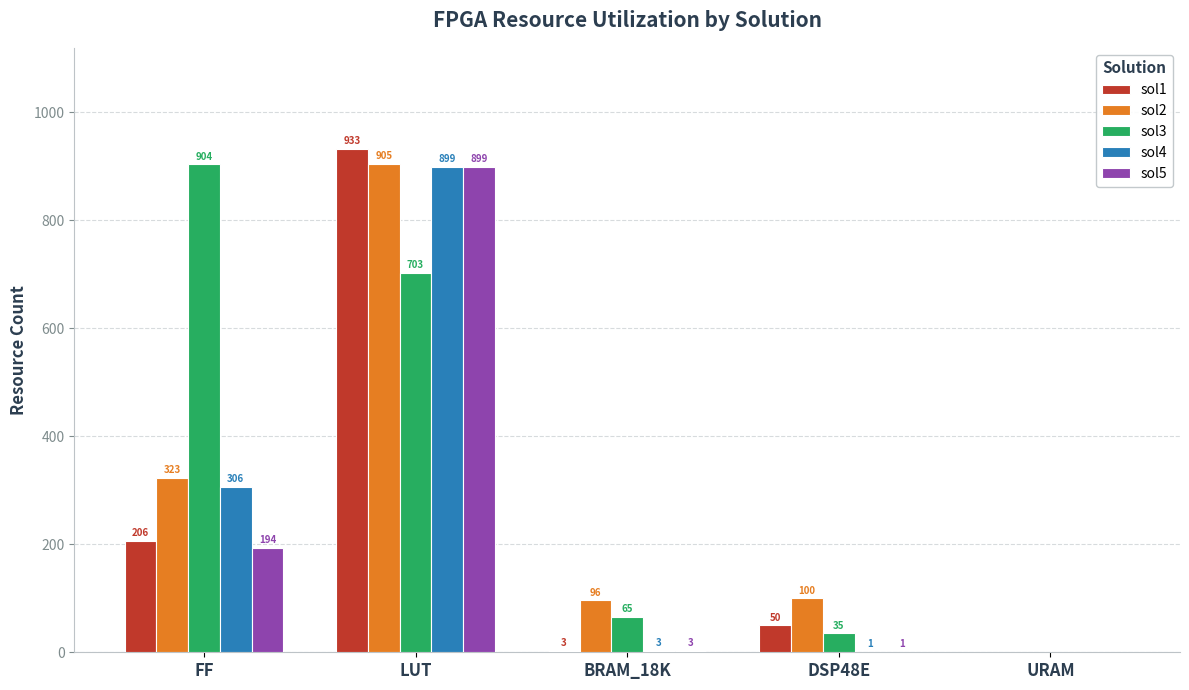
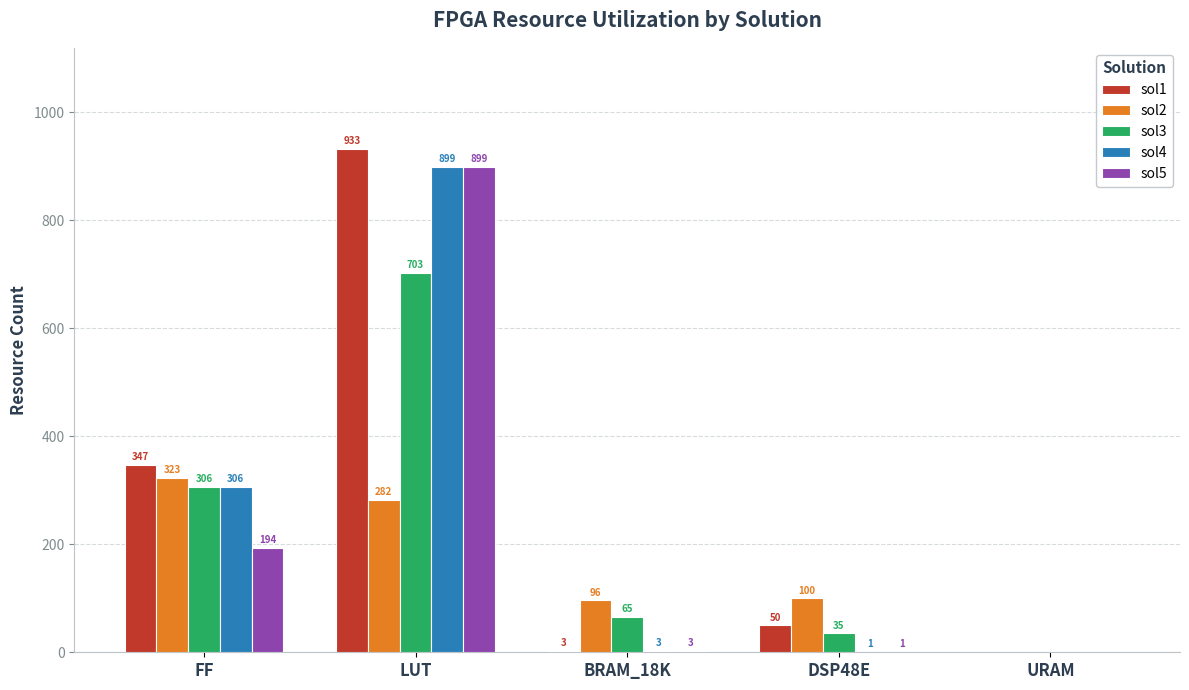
sol1, FF: 206 -> 347
sol3, FF: 904 -> 306
sol2, LUT: 905 -> 282
